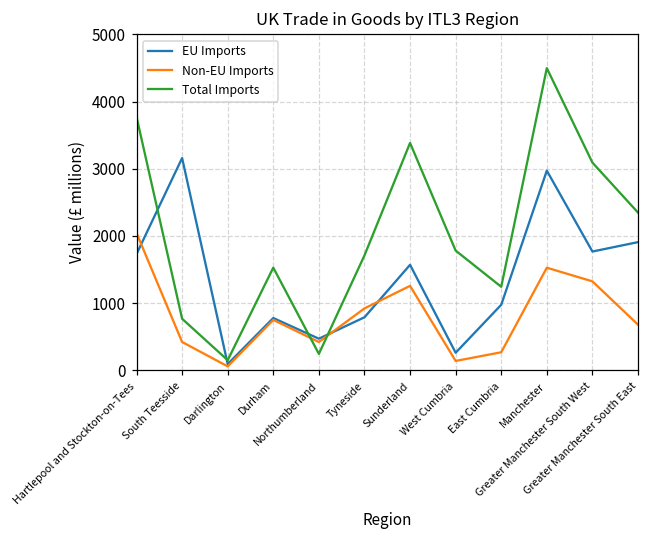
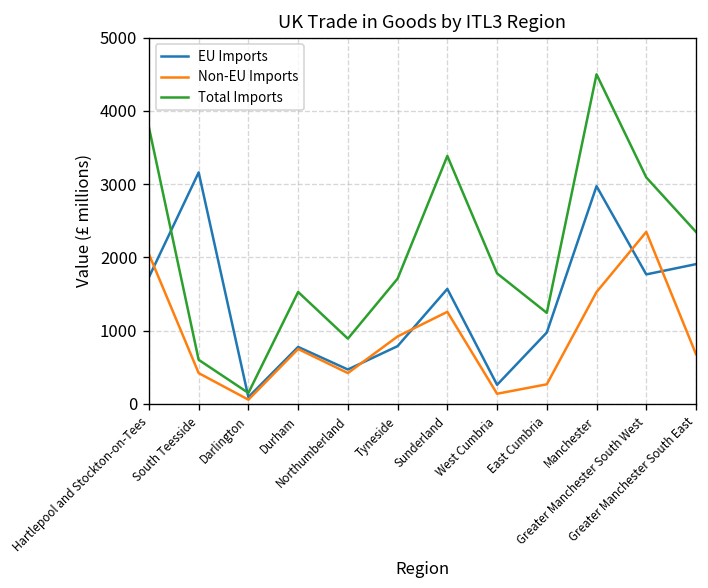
Total Imports, South Teesside: 800 -> 600
Total Imports, Northumberland: 200 -> 900
Non-EU Imports, Greater Manchester South West: 1300 -> 2300
